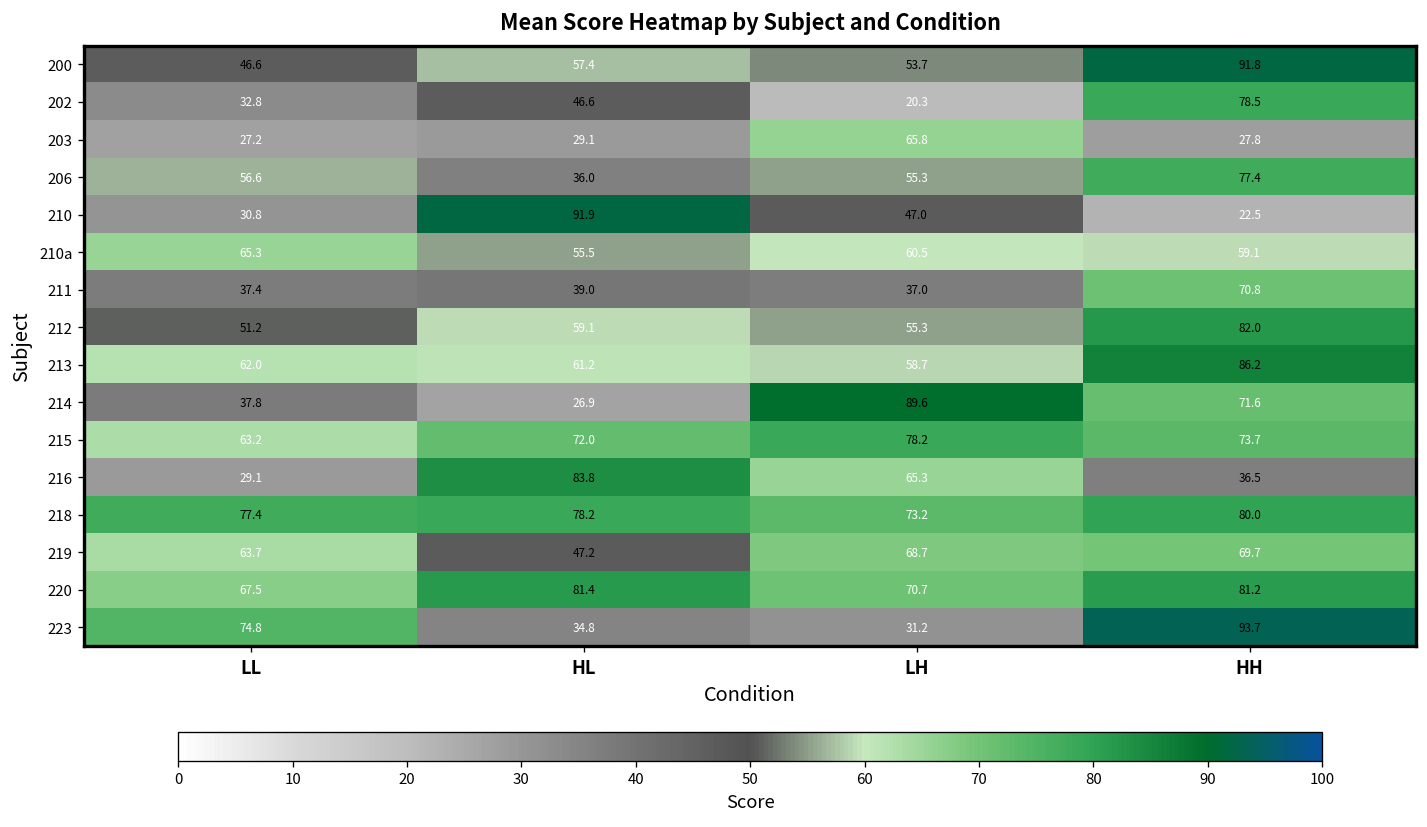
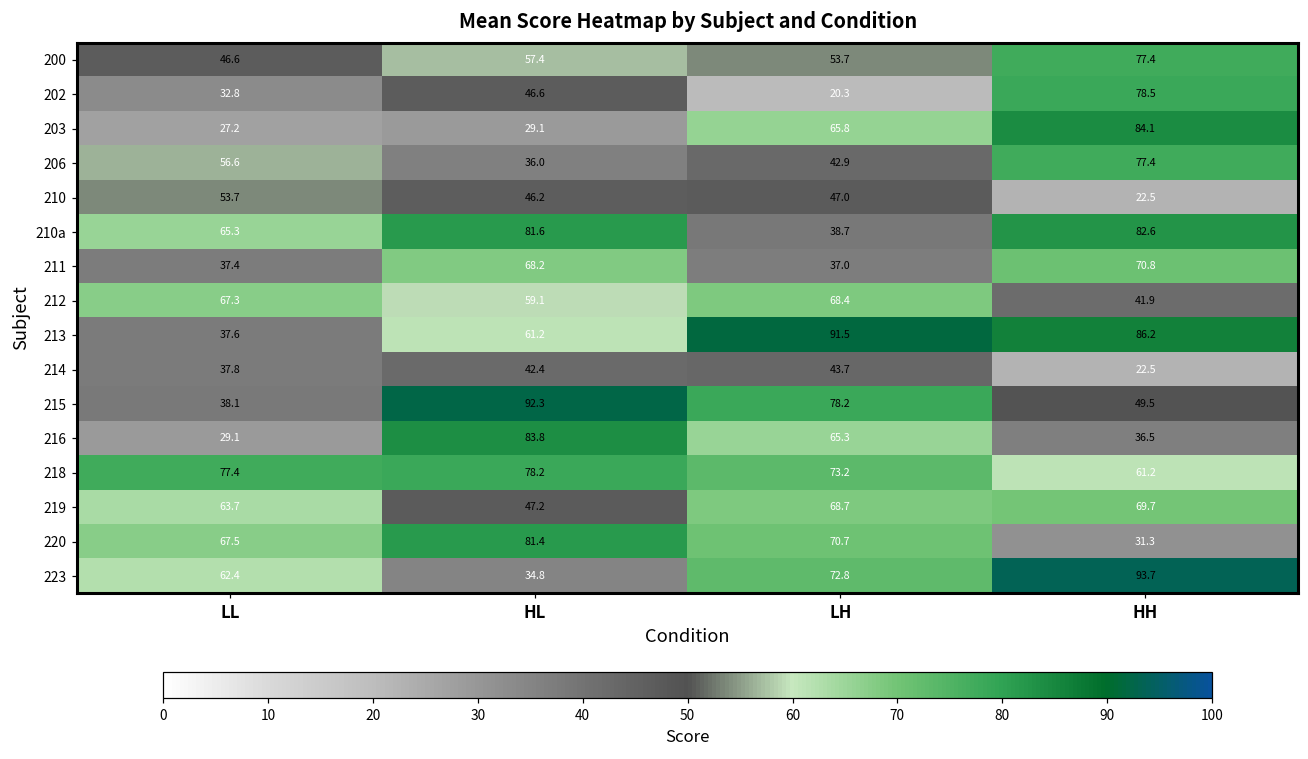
200, HH: 91.8 -> 77.4
203, HH: 27.8 -> 84.1
206, LH: 55.3 -> 42.9
210, LL: 30.8 -> 53.7
210, HL: 91.9 -> 46.2
210a, HL: 55.5 -> 81.6
210a, LH: 60.5 -> 38.7
210a, HH: 59.1 -> 82.6
211, HL: 39.0 -> 68.2
212, LL: 51.2 -> 67.3
212, LH: 55.3 -> 68.4
212, HH: 82.0 -> 41.9
213, LL: 62.0 -> 37.6
213, LH: 58.7 -> 91.5
214, HL: 26.9 -> 42.4
214, LH: 89.6 -> 43.7
214, HH: 71.6 -> 22.5
215, LL: 63.2 -> 38.1
215, HL: 72.0 -> 92.3
215, HH: 73.7 -> 49.5
218, HH: 80.0 -> 61.2
220, HH: 81.2 -> 31.3
223, LL: 74.8 -> 62.4
223, LH: 31.2 -> 72.8
